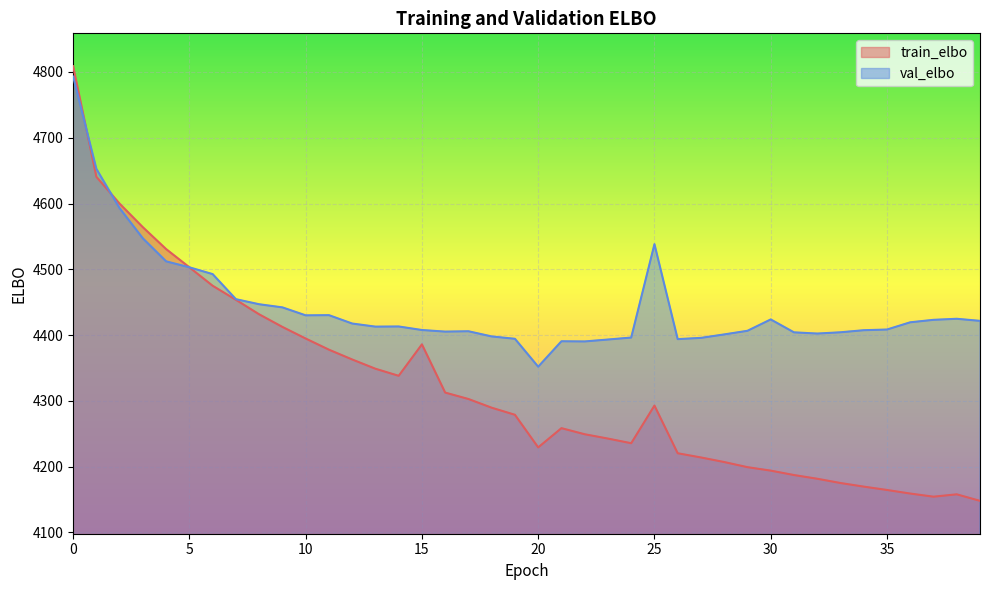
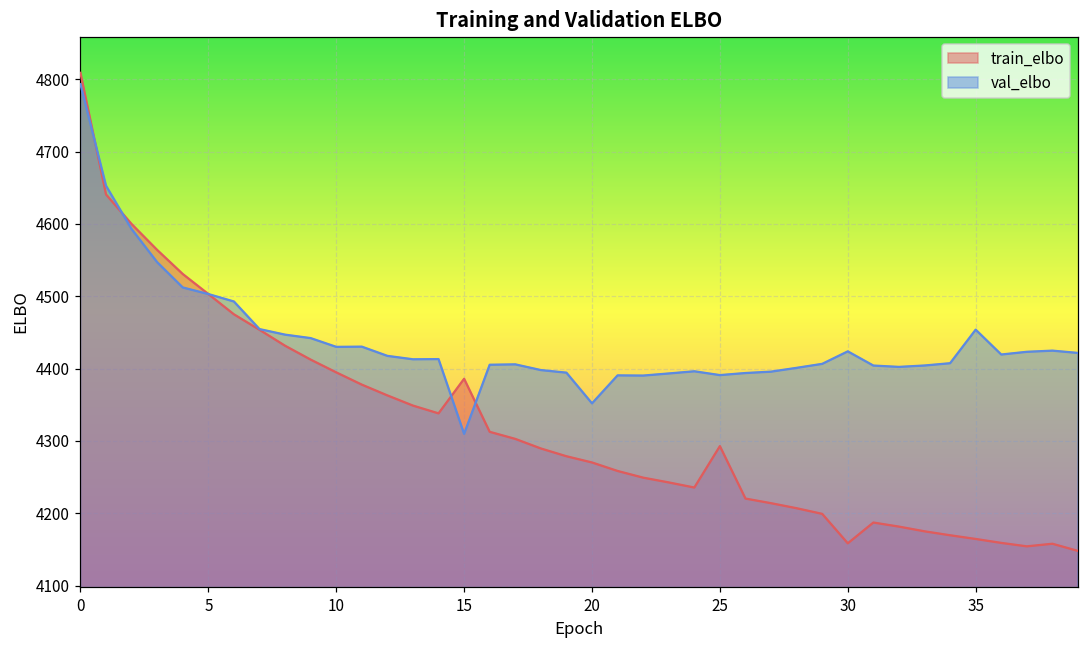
val_elbo, 15: 4410 -> 4310
train_elbo, 20: 4230 -> 4270
val_elbo, 25: 4540 -> 4390
train_elbo, 30: 4190 -> 4160
val_elbo, 35: 4410 -> 4450
